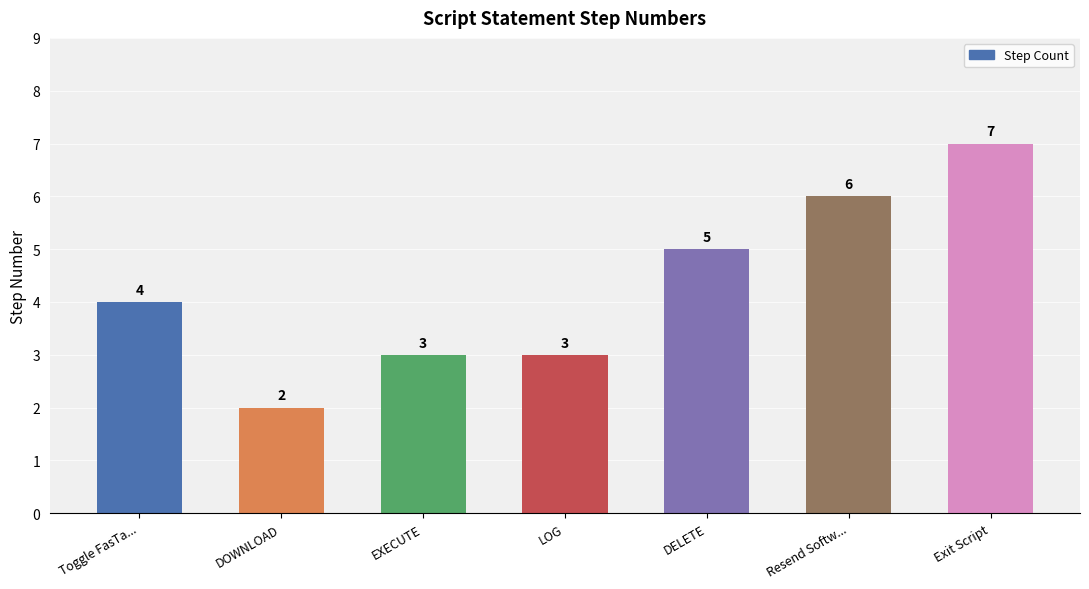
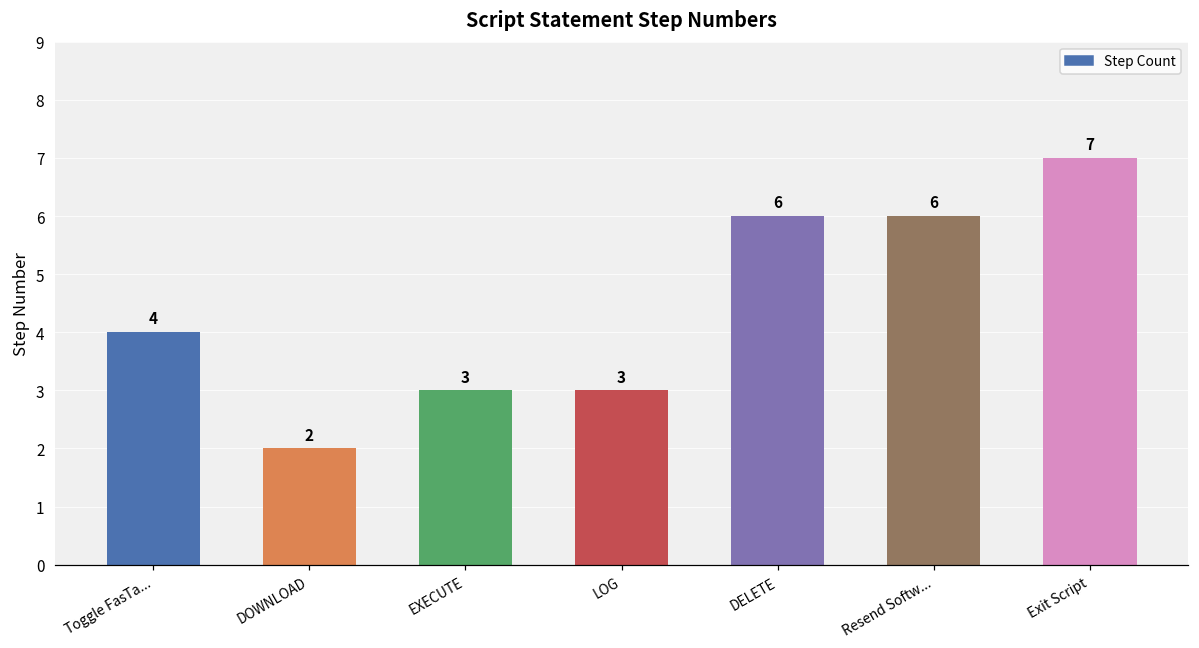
DELETE: 5 -> 6
